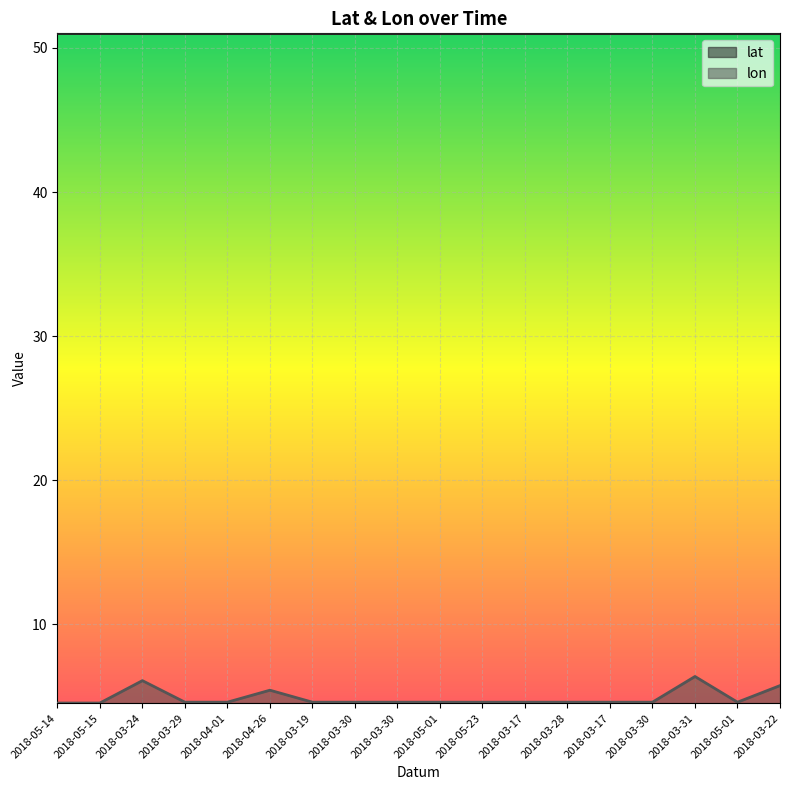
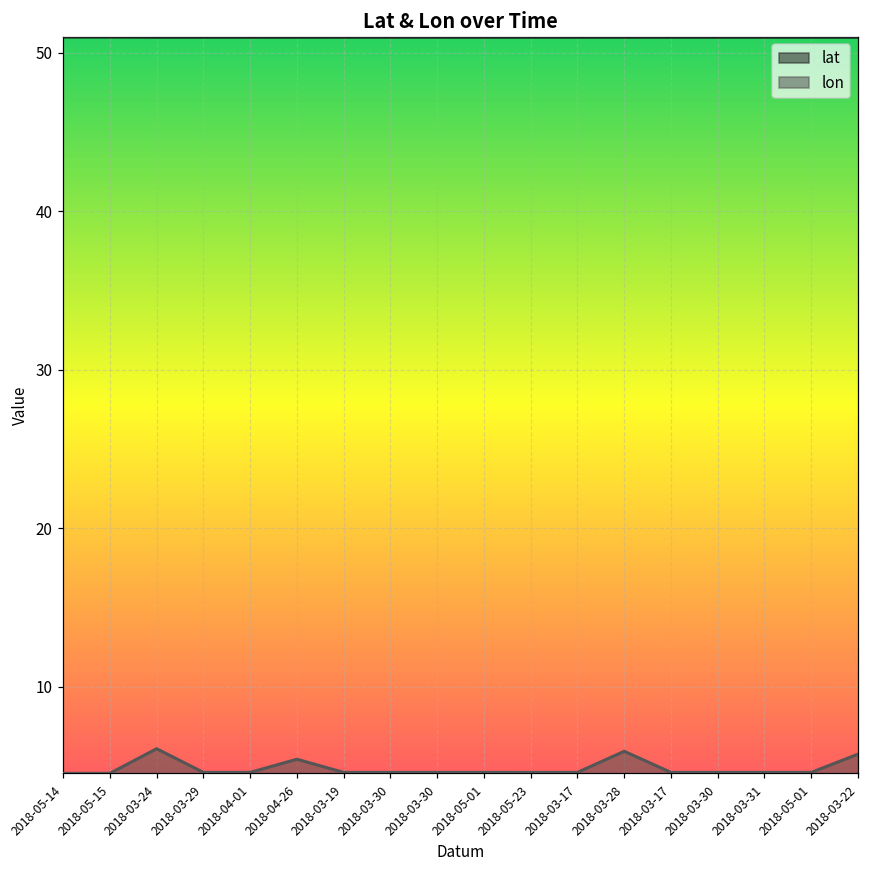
lon, 2018-03-28: 4.6 -> 5.9
lon, 2018-03-31: 6.4 -> 4.6
